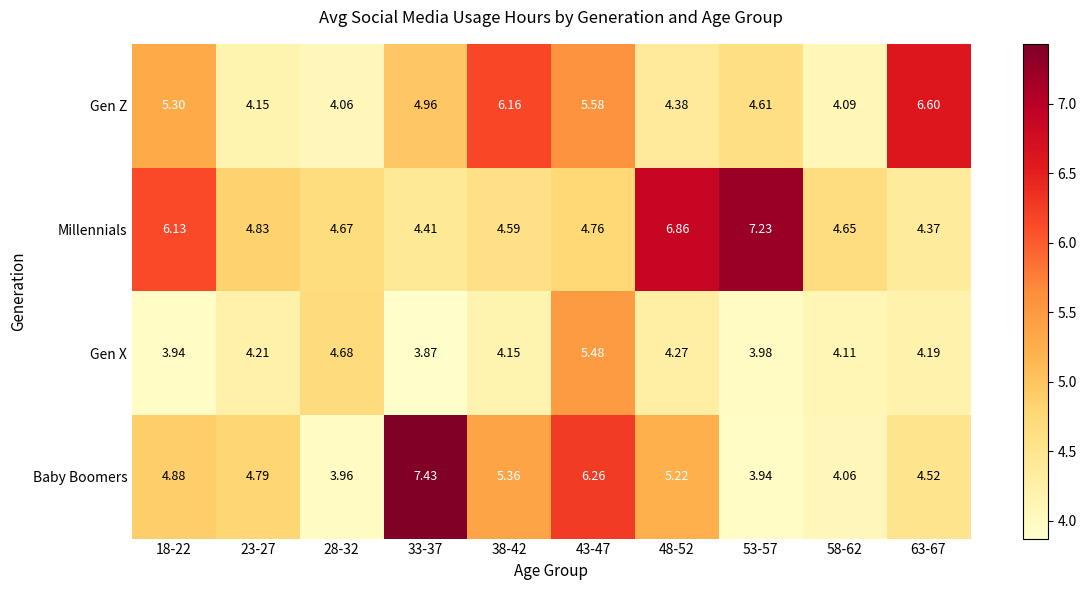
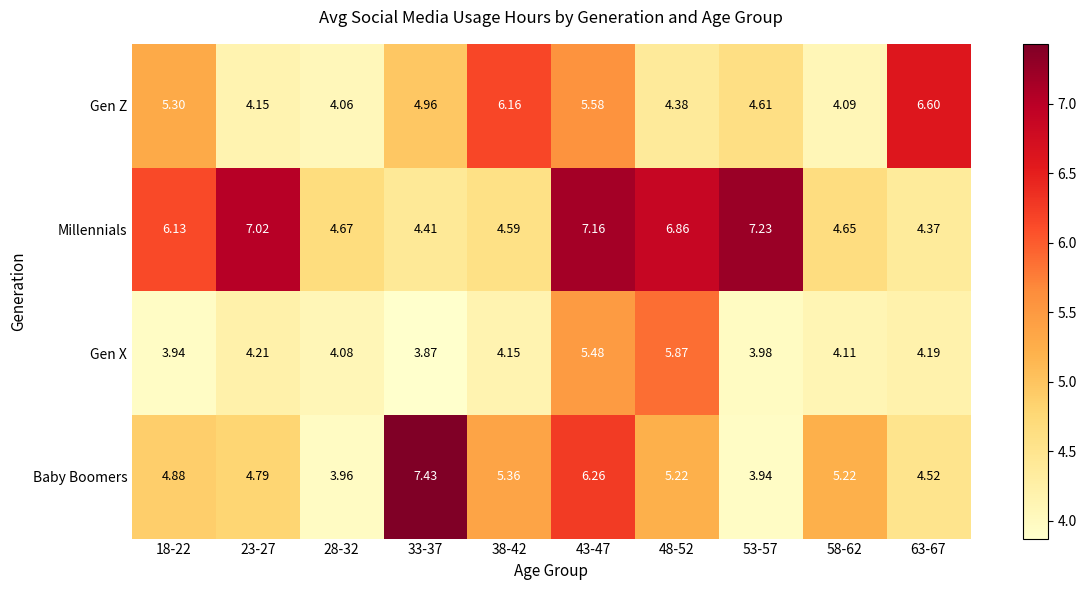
Millennials, 23-27: 4.83 -> 7.02
Millennials, 43-47: 4.76 -> 7.16
Gen X, 28-32: 4.68 -> 4.08
Gen X, 48-52: 4.27 -> 5.87
Baby Boomers, 58-62: 4.06 -> 5.22
